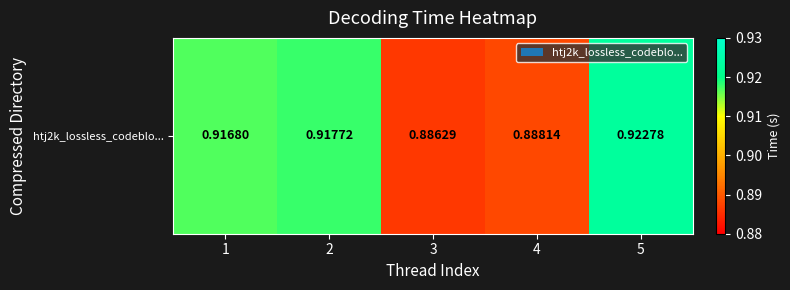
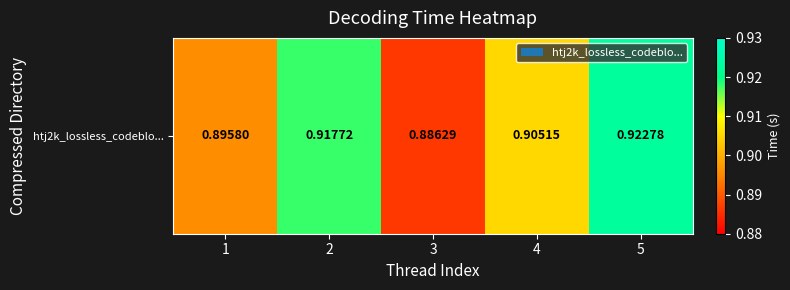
htj2k_lossless_codeblo..., 1: 0.91680 -> 0.89580
htj2k_lossless_codeblo..., 4: 0.88814 -> 0.90515
